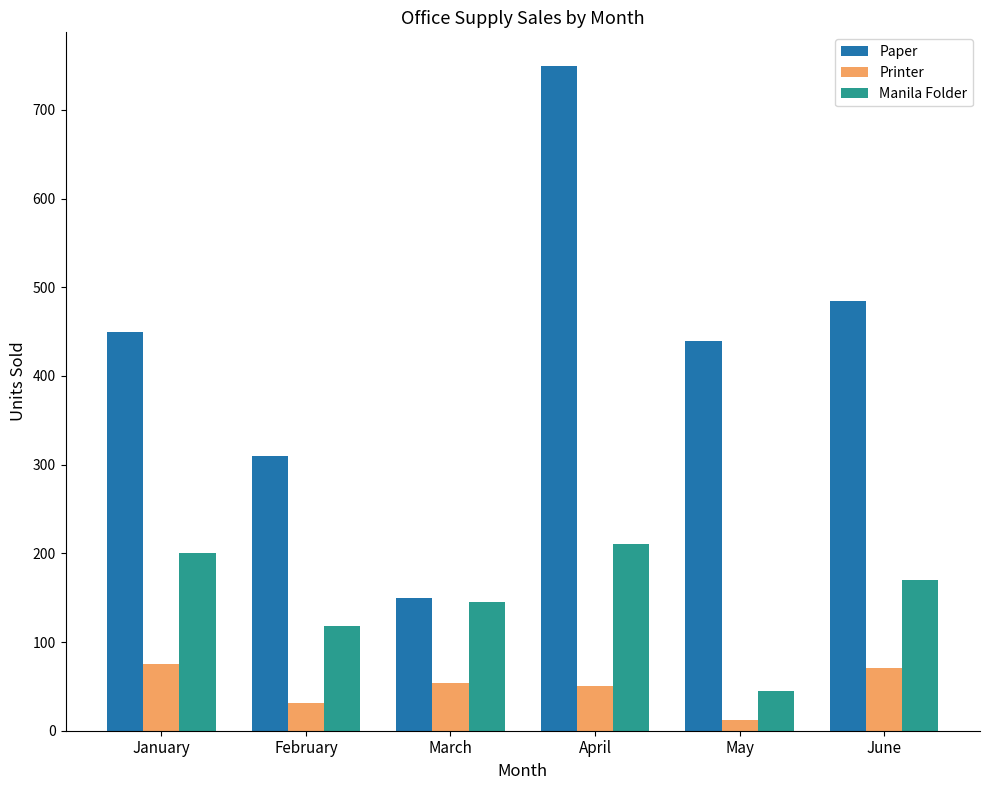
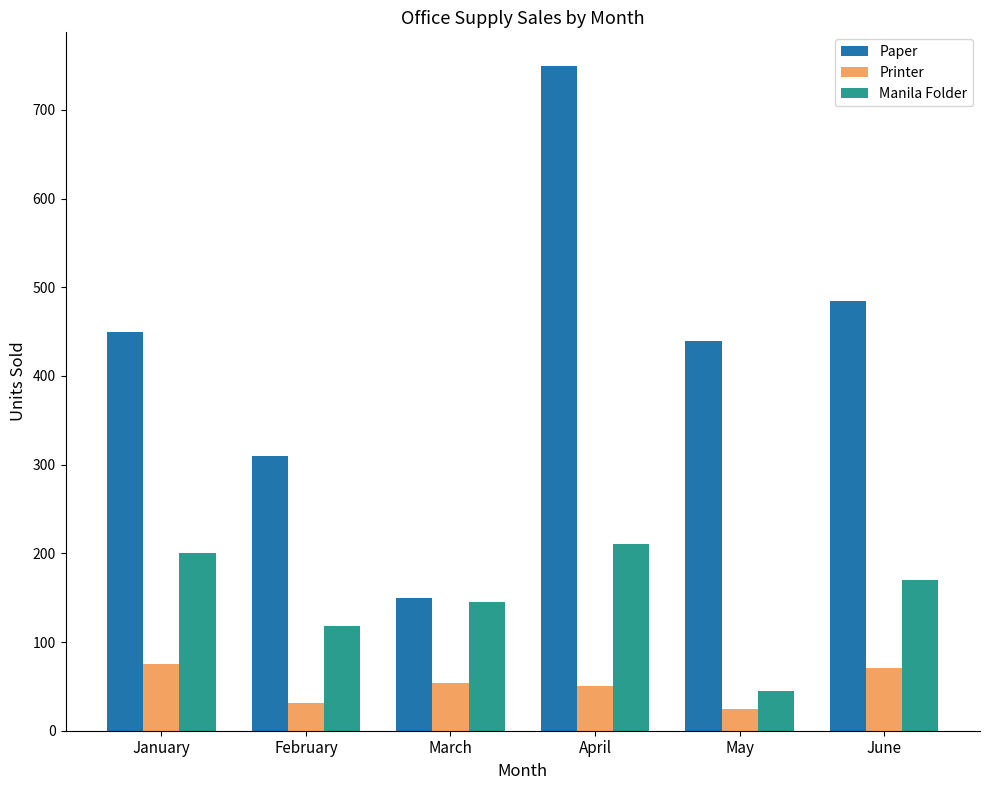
Printer, May: 10 -> 20
